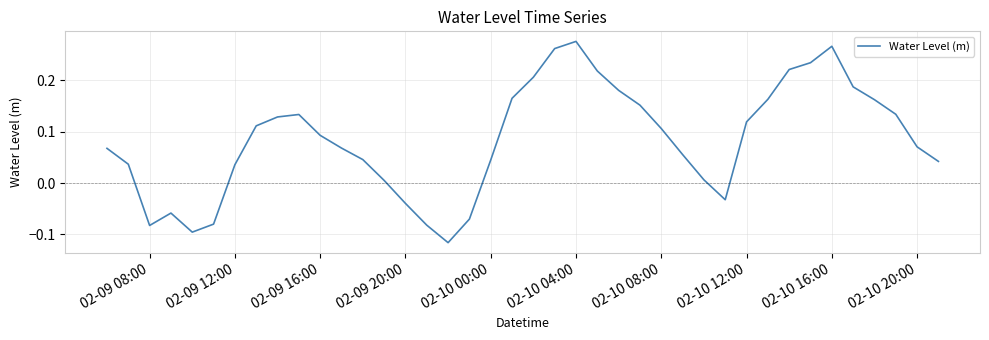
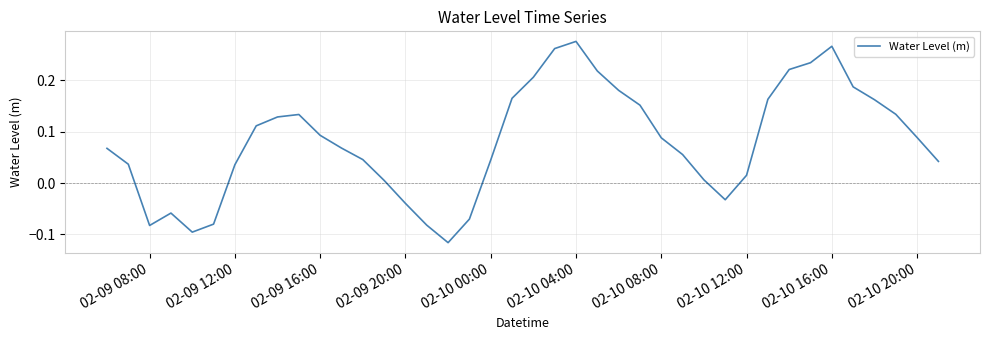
02-10 08:00: 0.11 -> 0.09
02-10 12:00: 0.12 -> 0.02
02-10 20:00: 0.07 -> 0.09
